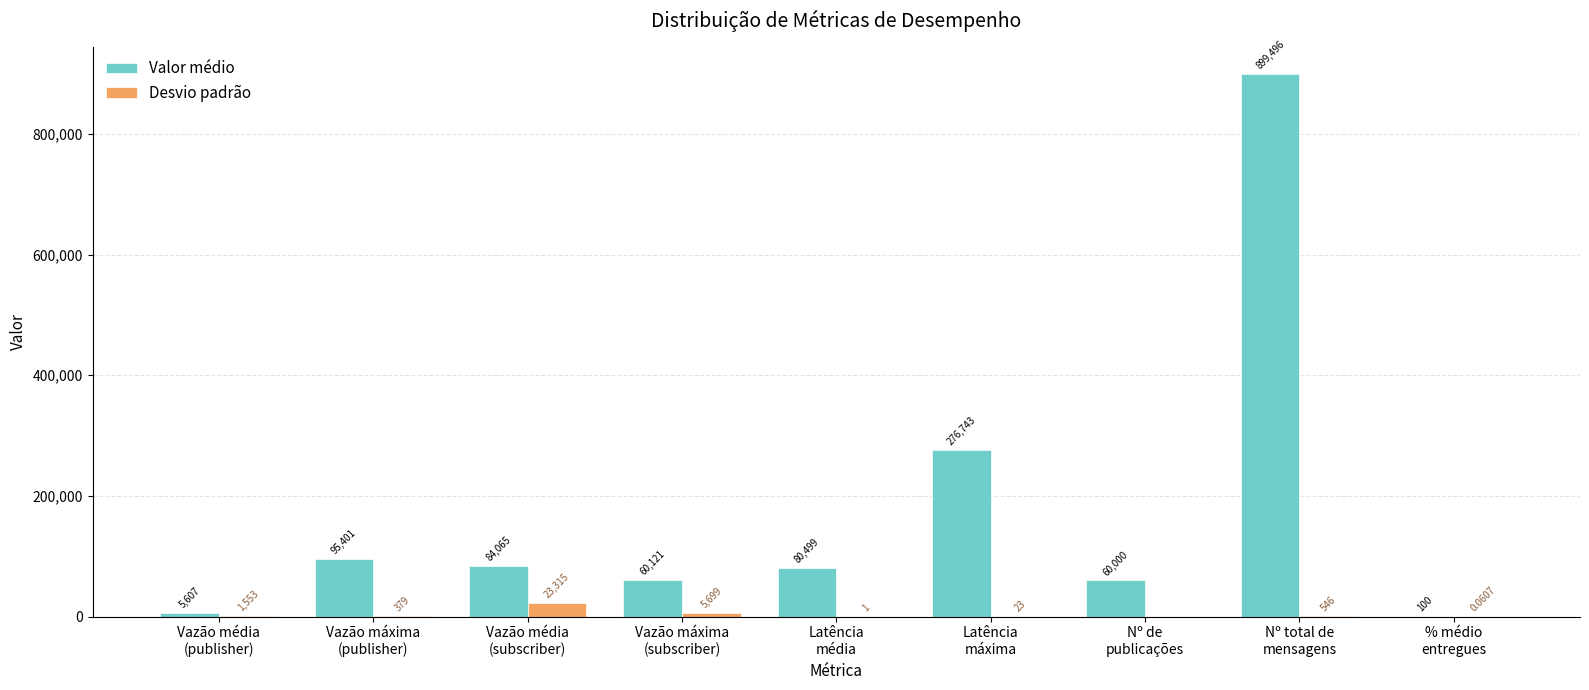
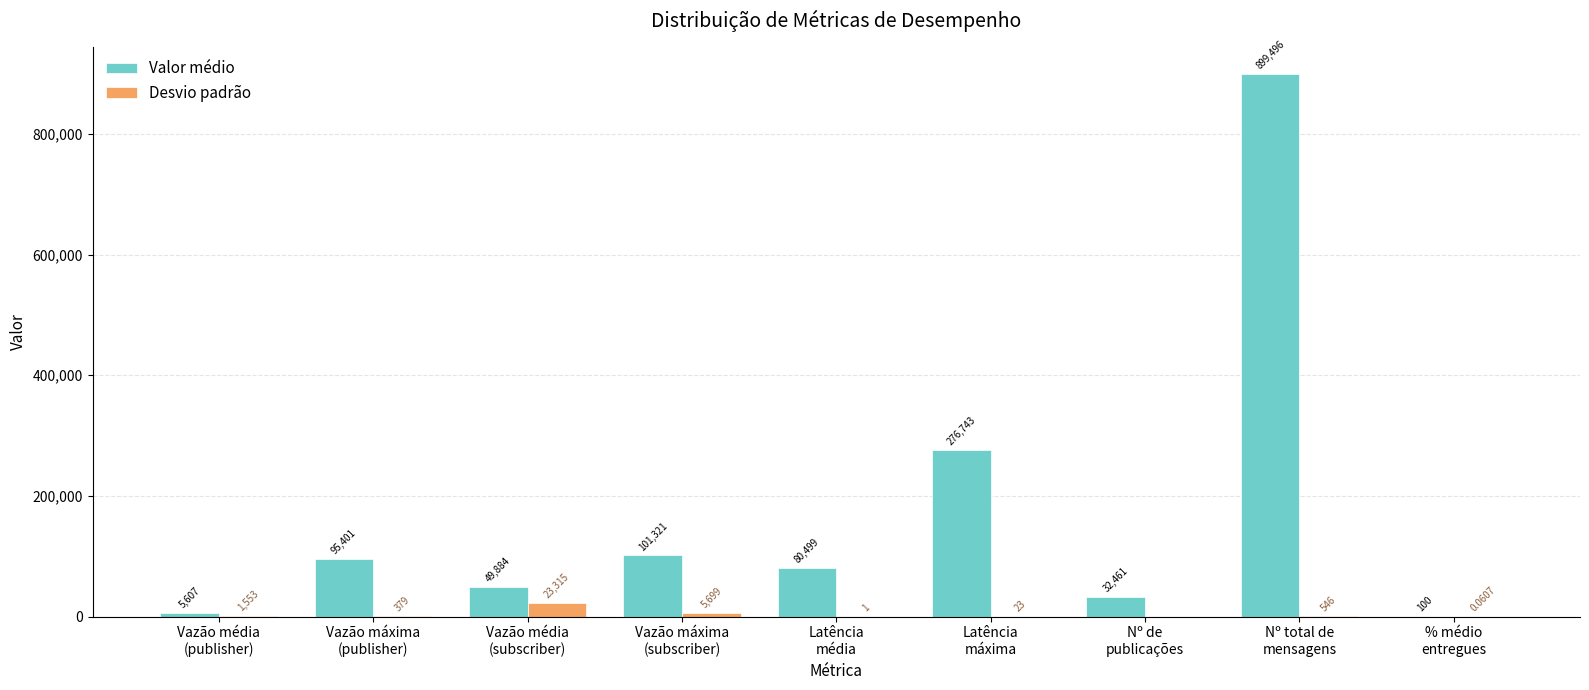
Valor médio, Vazão média (subscriber): 84,065 -> 49,884
Valor médio, Vazão máxima (subscriber): 60,121 -> 101,321
Valor médio, Nº de publicações: 60,000 -> 32,461
